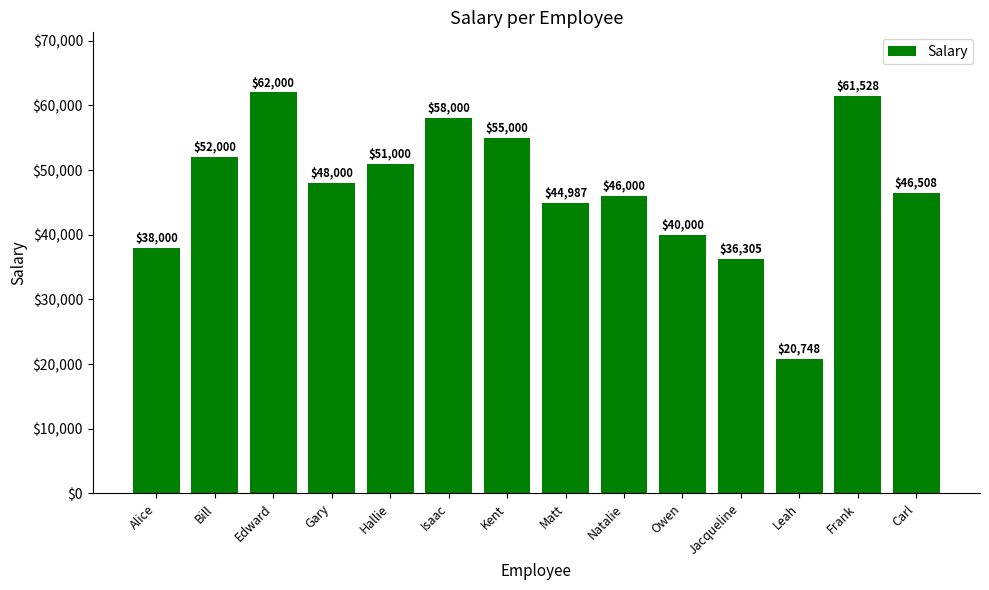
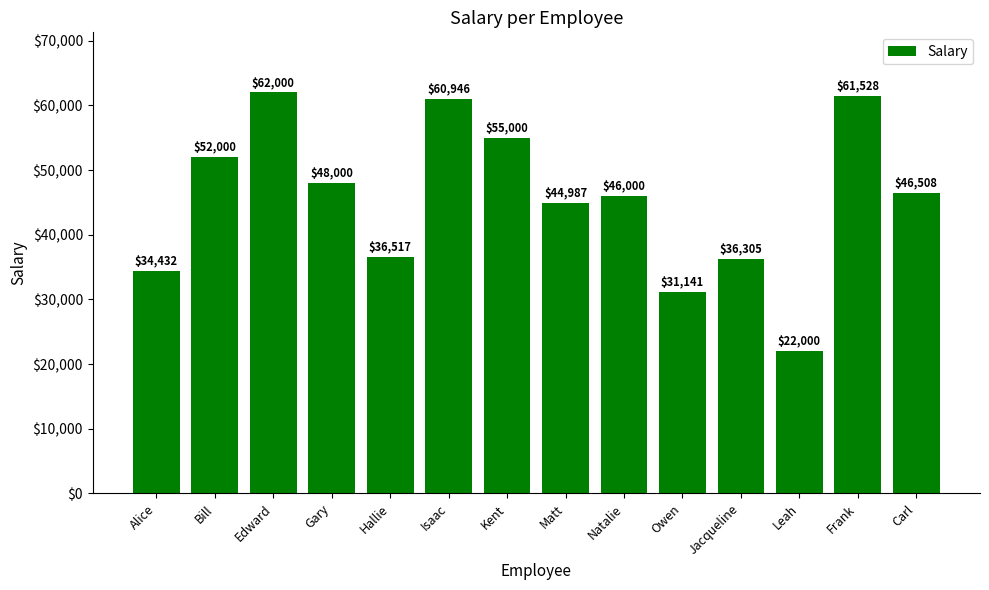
Alice: $38,000 -> $34,432
Hallie: $51,000 -> $36,517
Isaac: $58,000 -> $60,946
Owen: $40,000 -> $31,141
Leah: $20,748 -> $22,000
